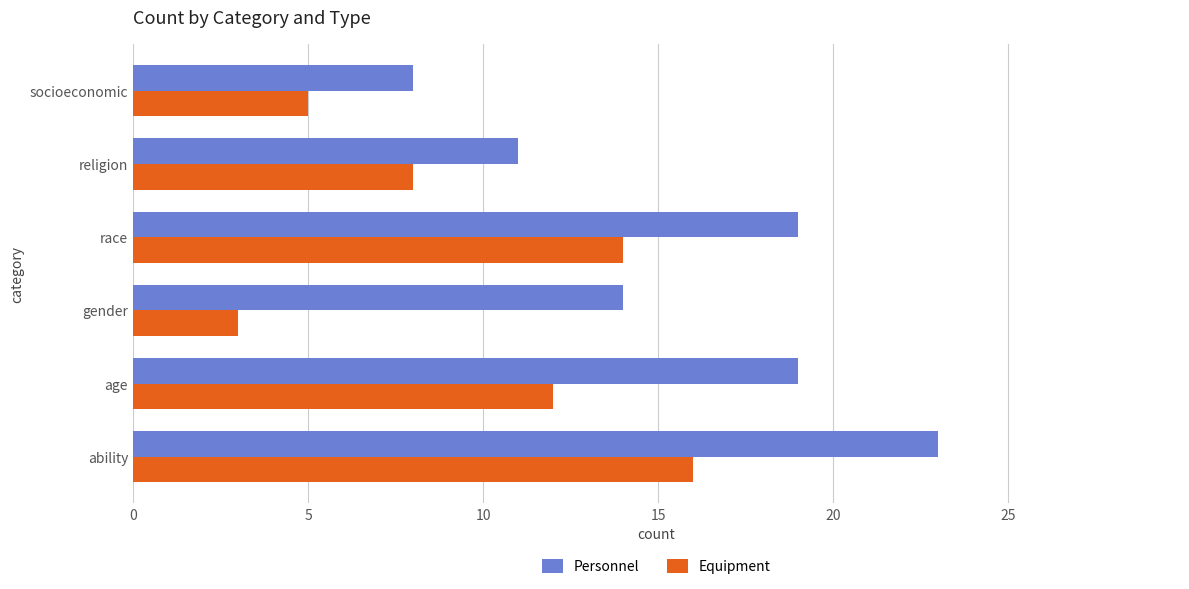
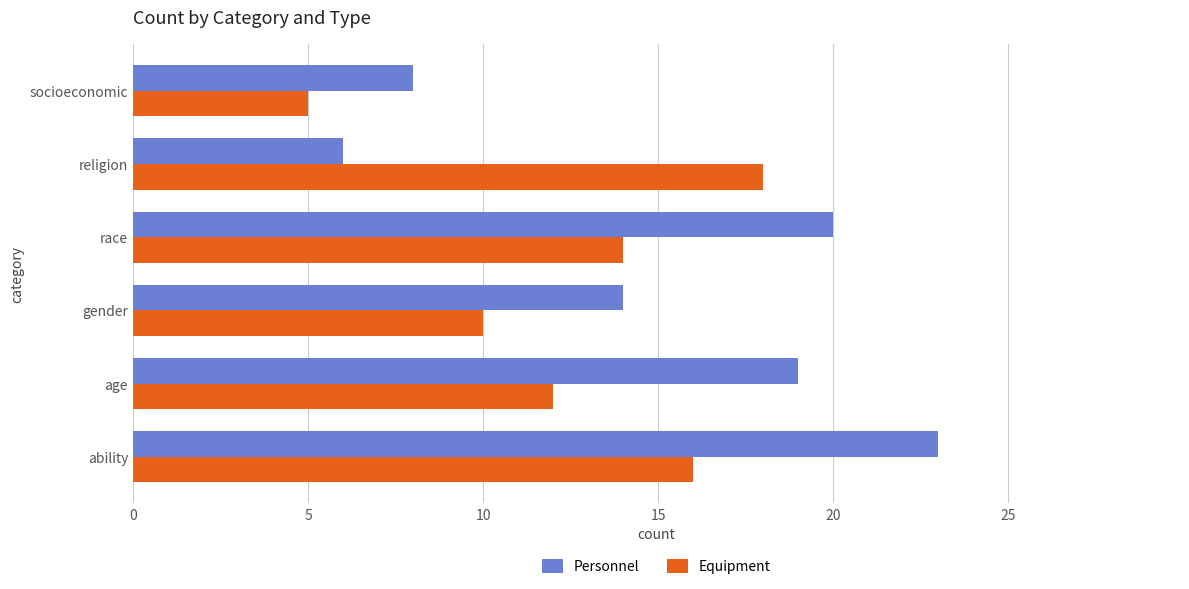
Personnel, religion: 11 -> 6
Equipment, religion: 8 -> 18
Personnel, race: 19 -> 20
Equipment, gender: 3 -> 10
